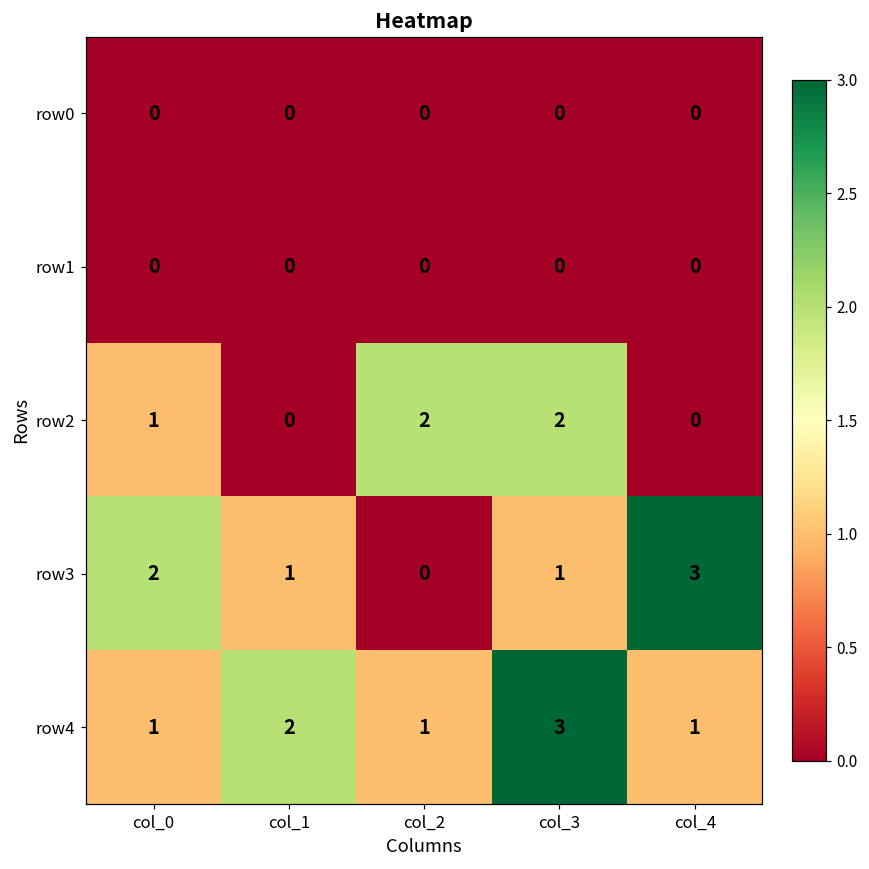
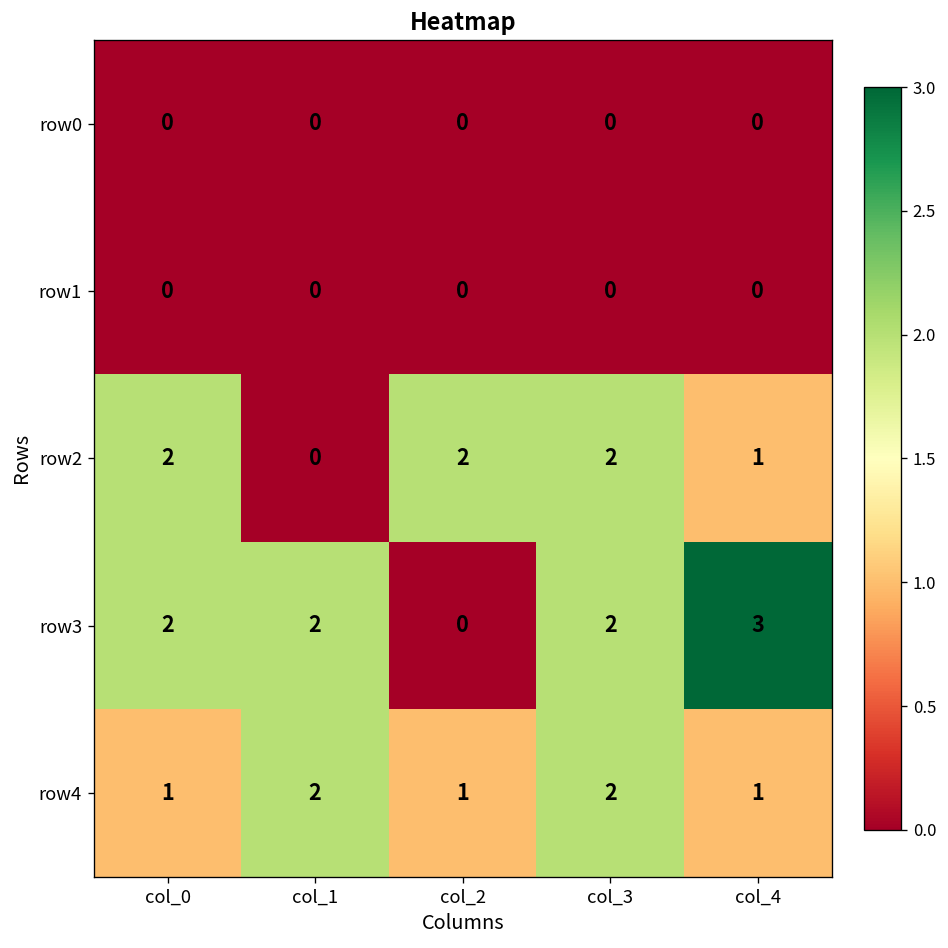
row2, col_0: 1 -> 2
row2, col_4: 0 -> 1
row3, col_1: 1 -> 2
row3, col_3: 1 -> 2
row4, col_3: 3 -> 2
